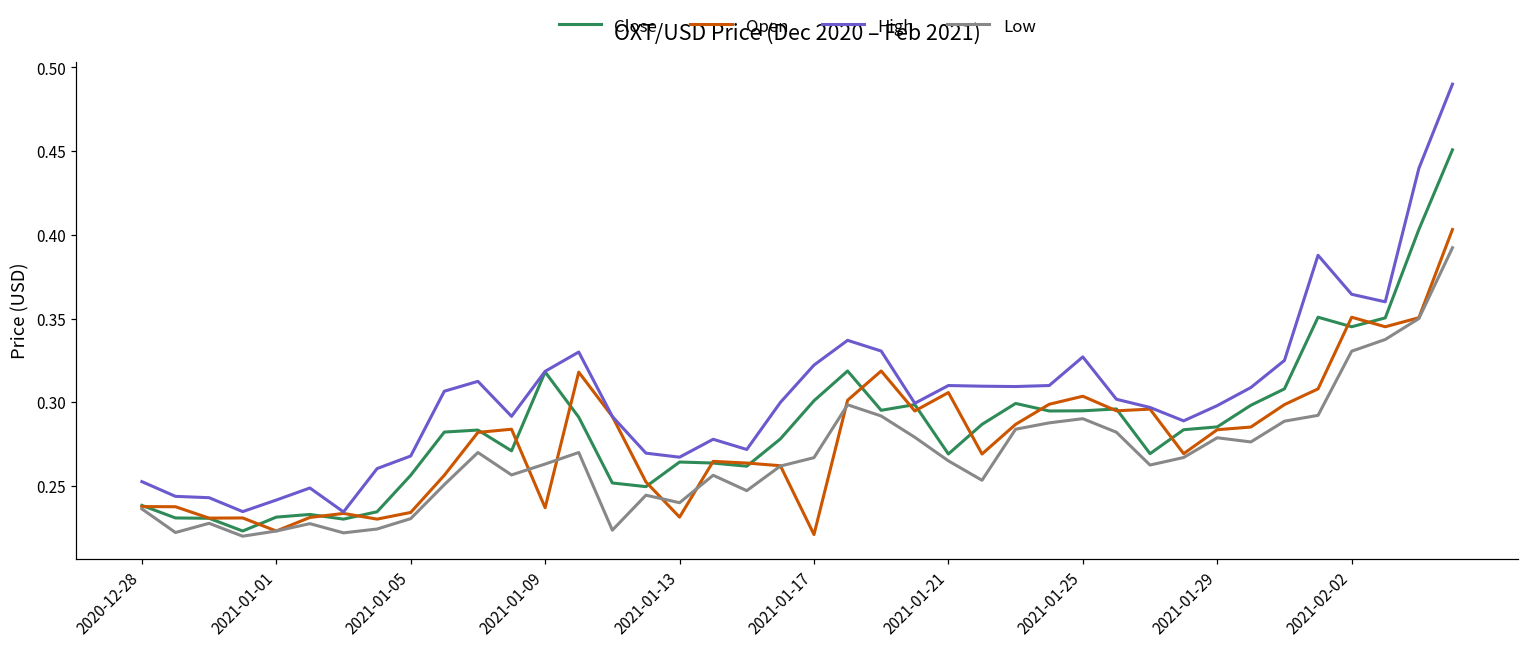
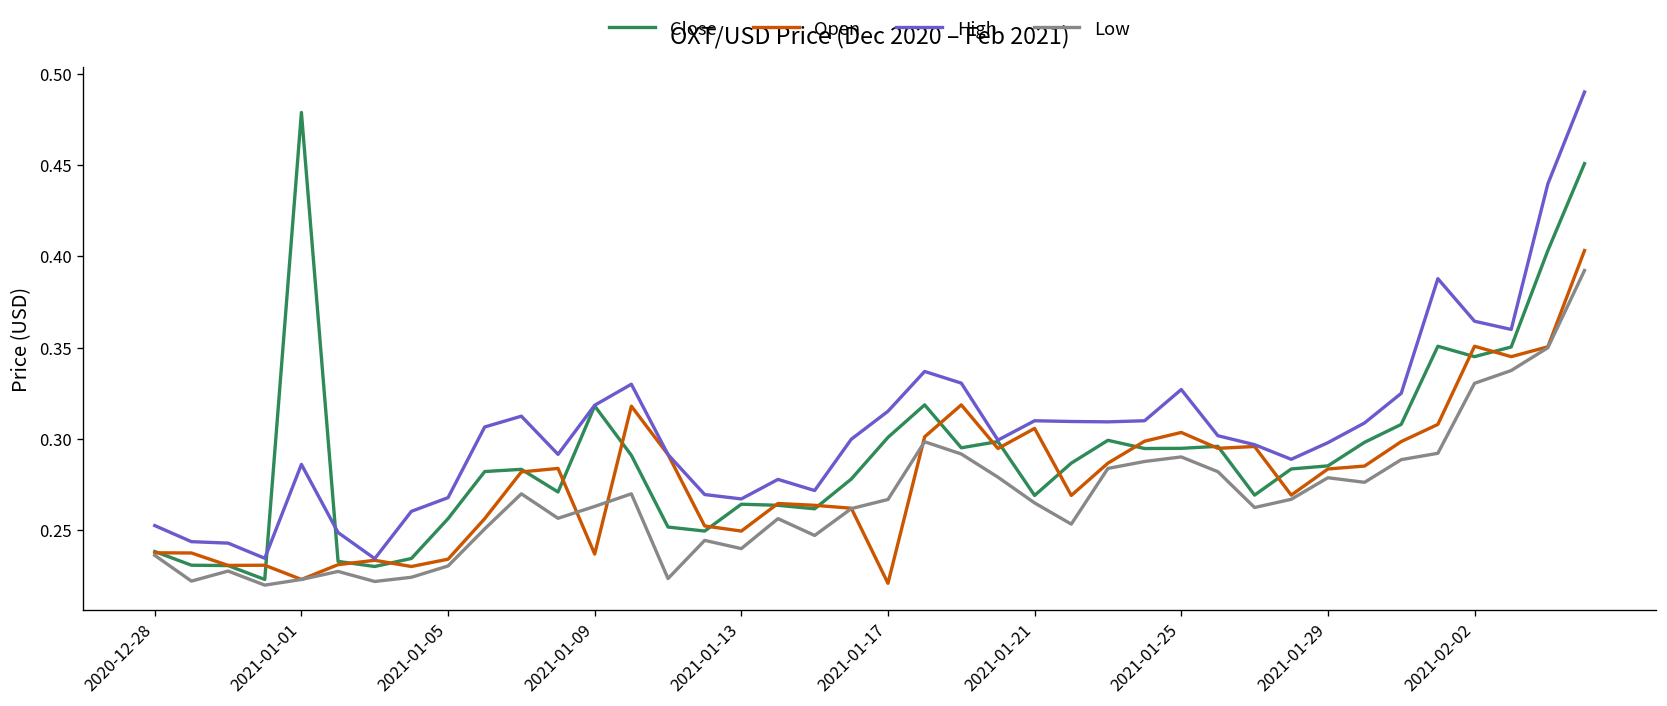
Close, 2021-01-01: 0.231 -> 0.479
High, 2021-01-01: 0.242 -> 0.286
Open, 2021-01-13: 0.231 -> 0.250
High, 2021-01-17: 0.322 -> 0.315
